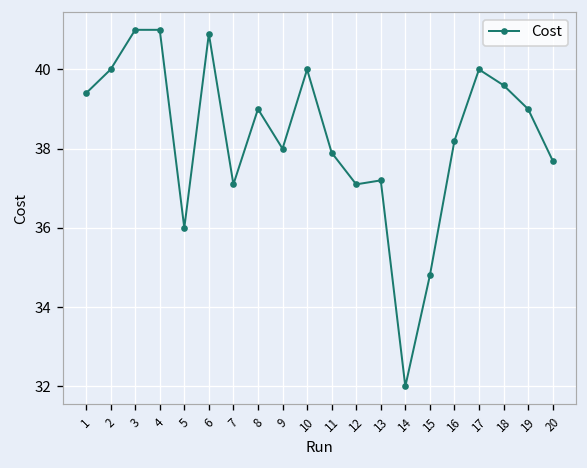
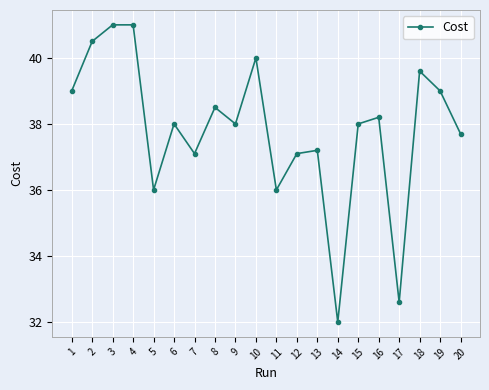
1: 39.4 -> 39.0
2: 40.0 -> 40.5
6: 40.9 -> 38.0
8: 39.0 -> 38.5
11: 37.9 -> 36.0
15: 34.8 -> 38.0
17: 40.0 -> 32.6
